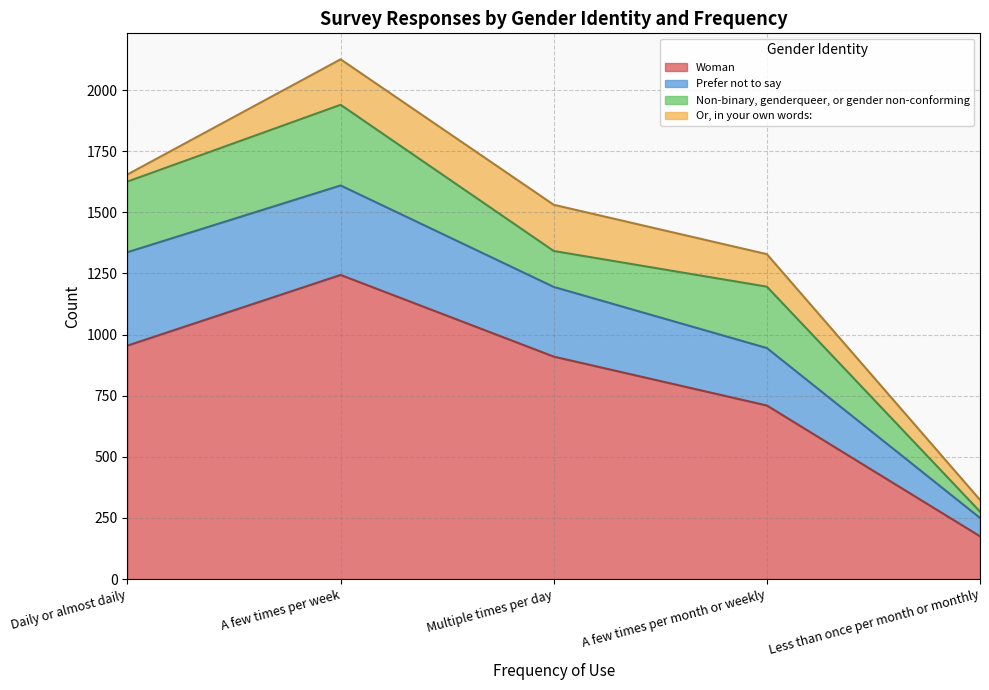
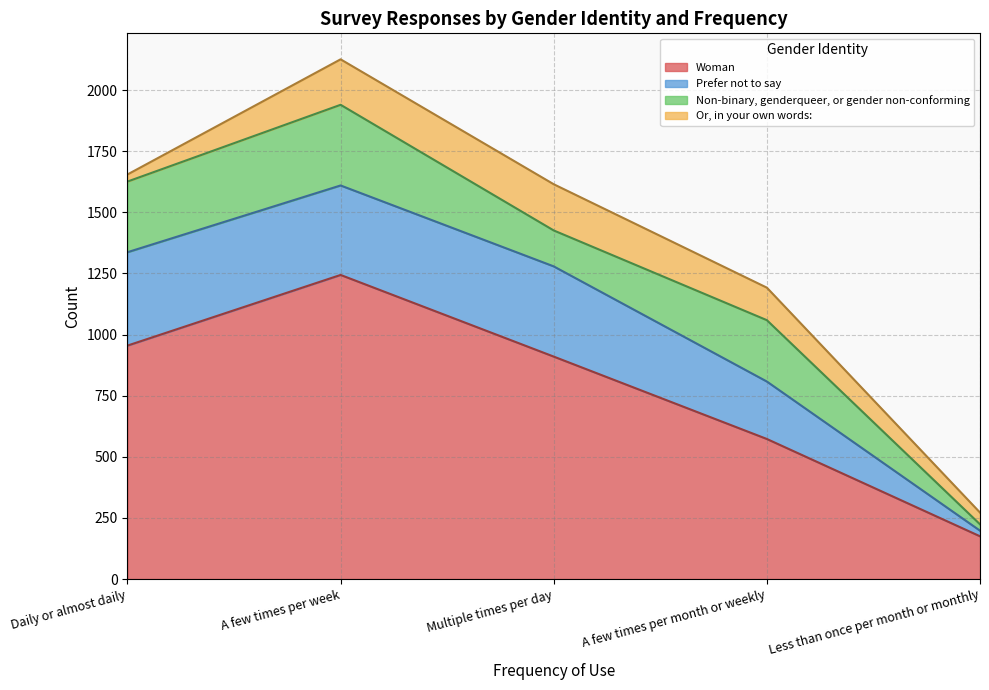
Prefer not to say, Multiple times per day: 290 -> 370
Woman, A few times per month or weekly: 710 -> 570
Prefer not to say, Less than once per month or monthly: 80 -> 20
